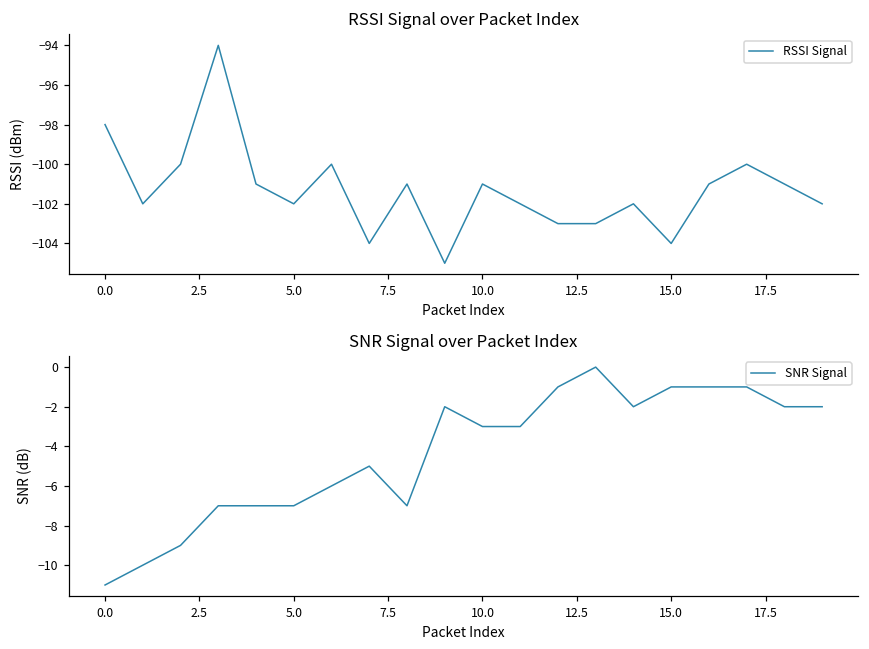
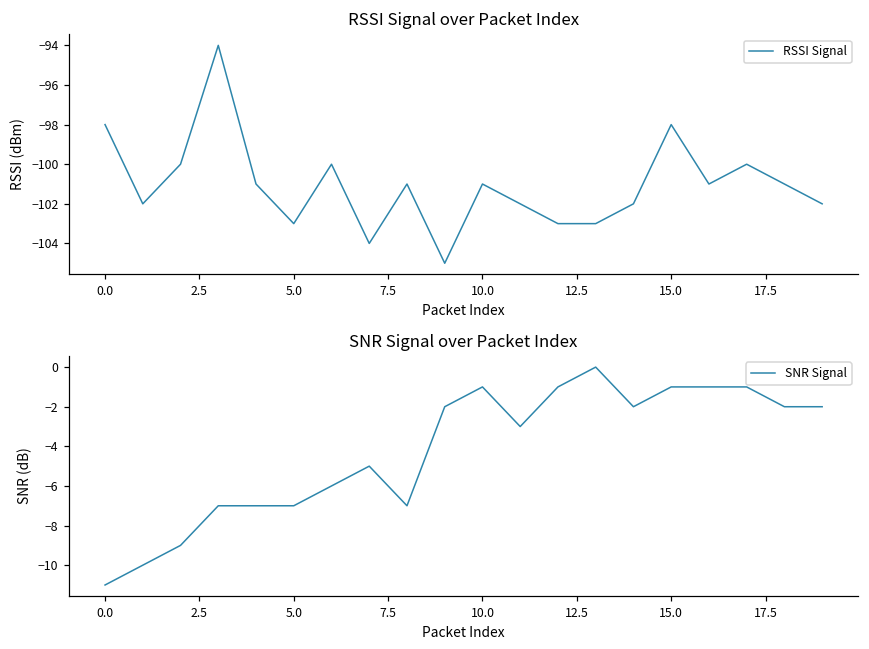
RSSI Signal over Packet Index, 5.0: -102 -> -103
RSSI Signal over Packet Index, 15.0: -104 -> -98
SNR Signal over Packet Index, 10.0: -3 -> -1
